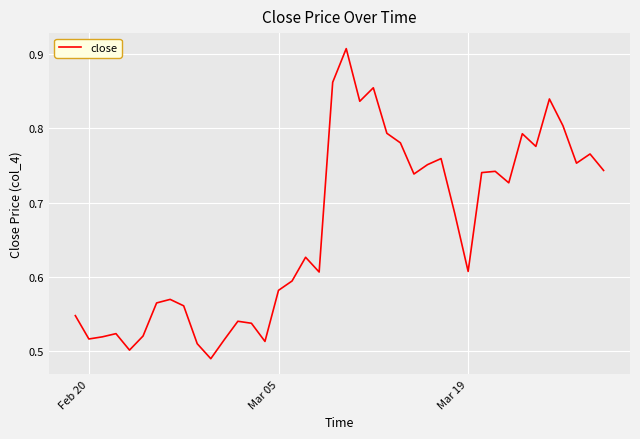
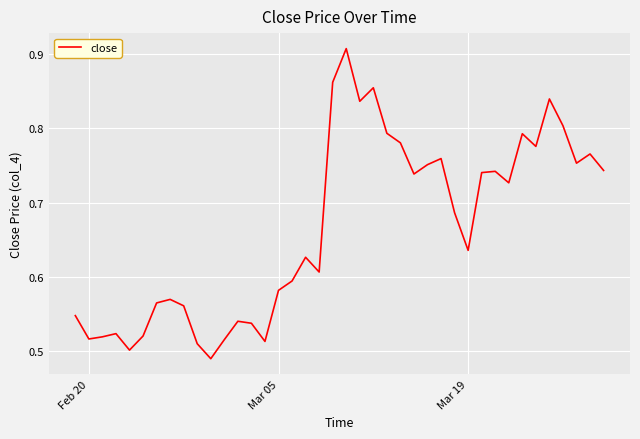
Mar 19: 0.61 -> 0.64
